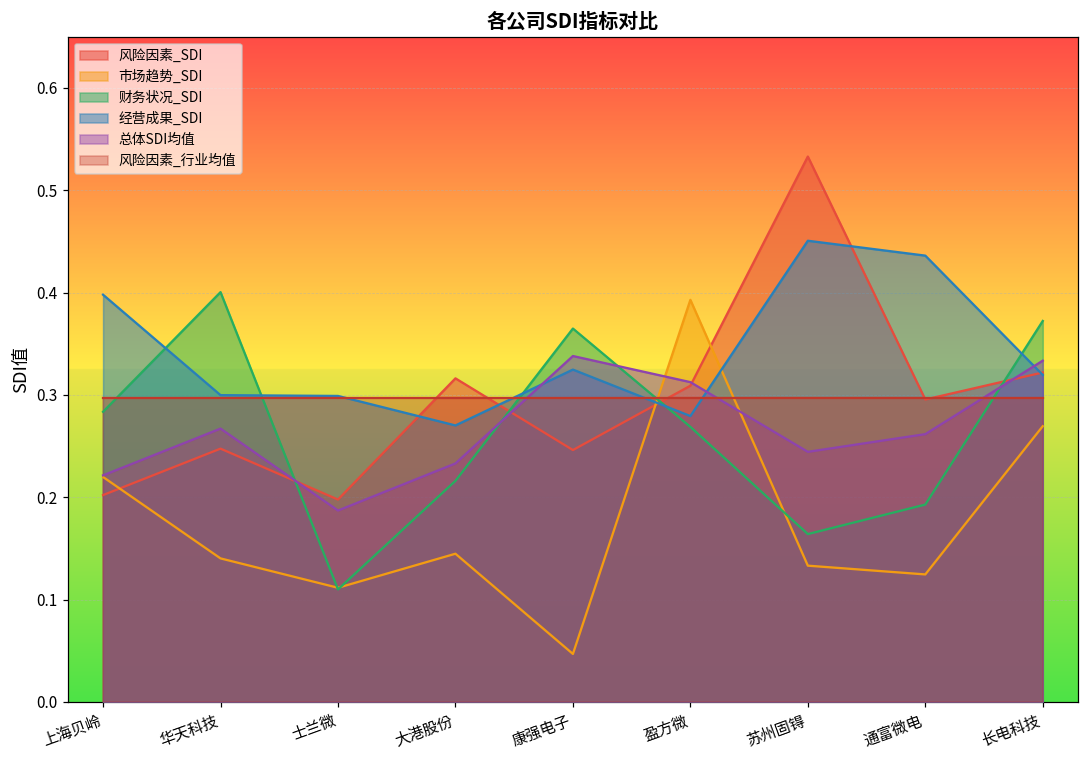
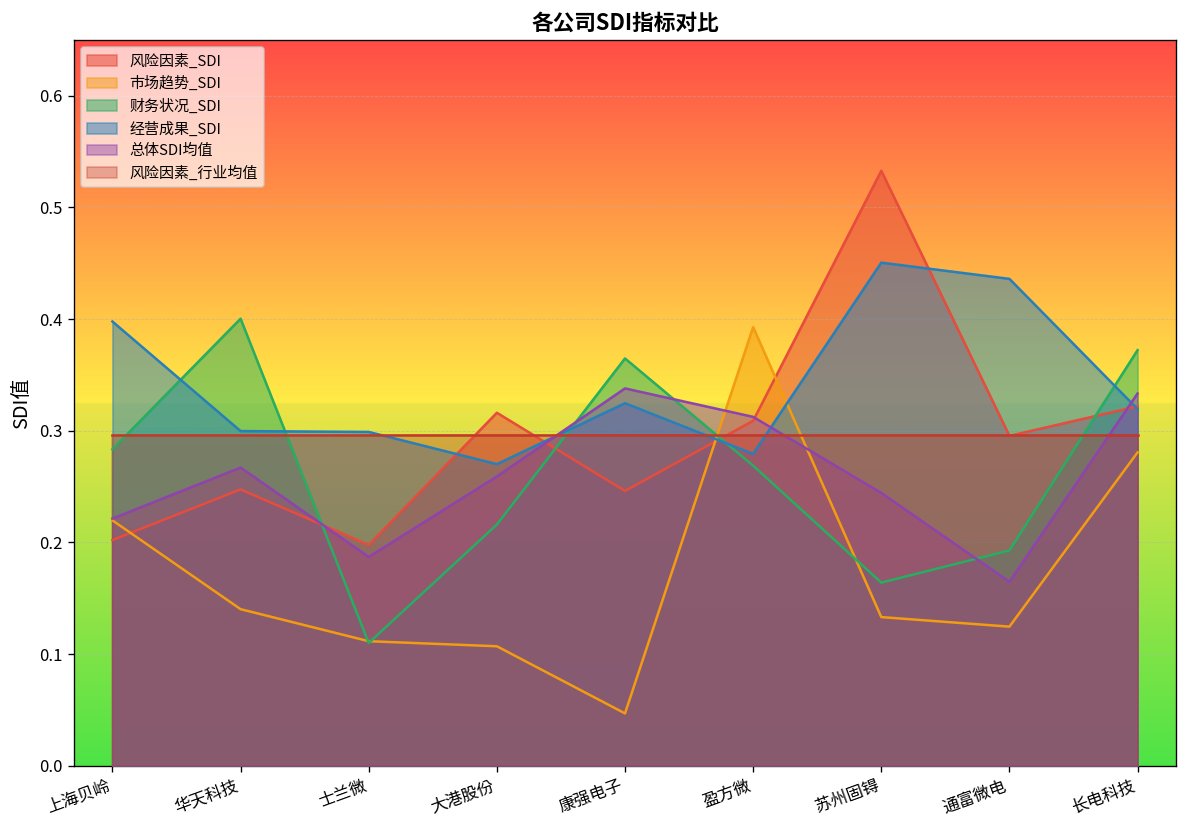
市场趋势_SDI, 大港股份: 0.14 -> 0.11
总体SDI均值, 大港股份: 0.23 -> 0.26
总体SDI均值, 通富微电: 0.26 -> 0.16
市场趋势_SDI, 长电科技: 0.27 -> 0.28
